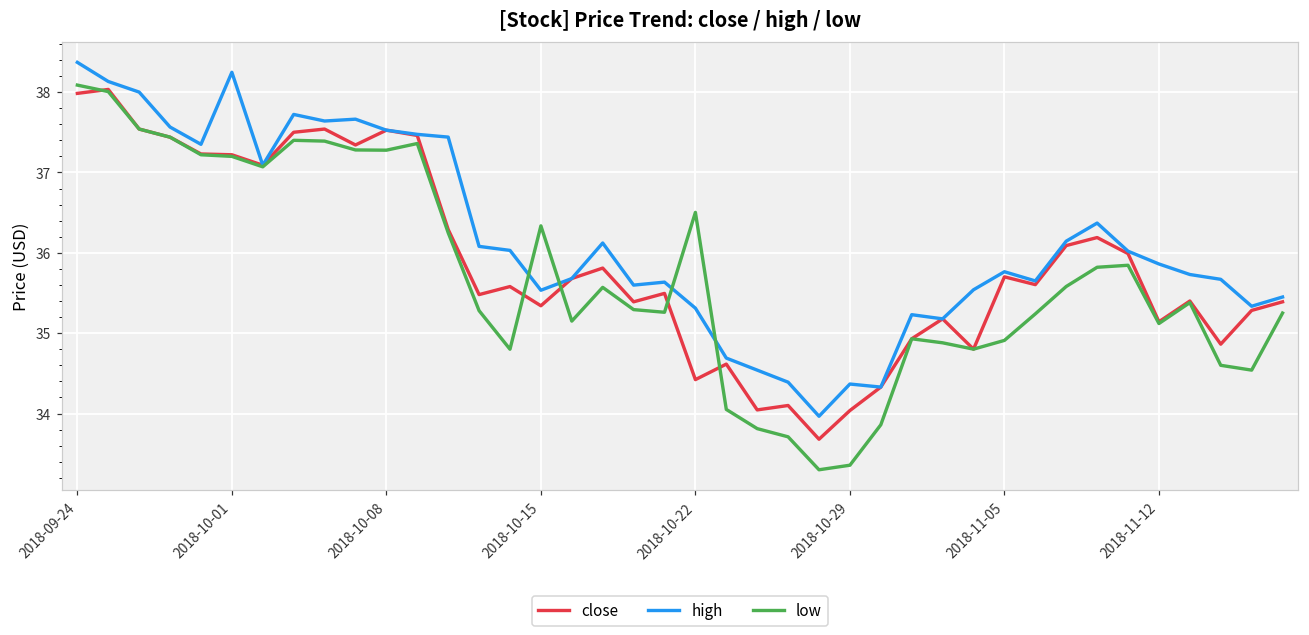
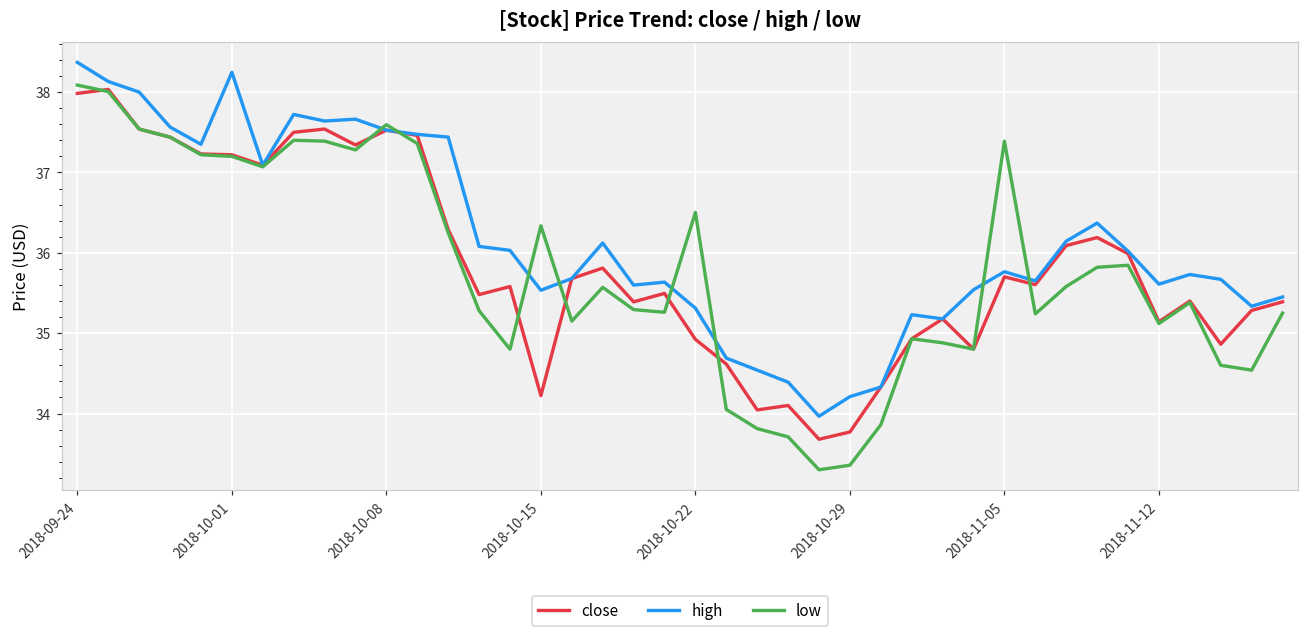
low, 2018-10-08: 37.3 -> 37.6
close, 2018-10-15: 35.3 -> 34.2
close, 2018-10-22: 34.4 -> 34.9
close, 2018-10-29: 34.0 -> 33.8
high, 2018-10-29: 34.4 -> 34.2
low, 2018-11-05: 34.9 -> 37.4
high, 2018-11-12: 35.9 -> 35.6
